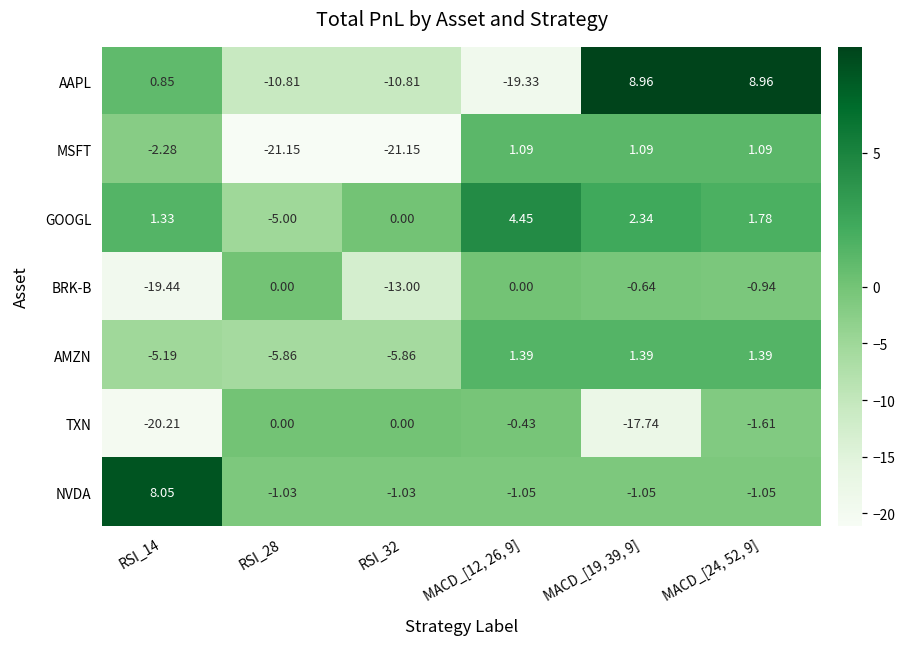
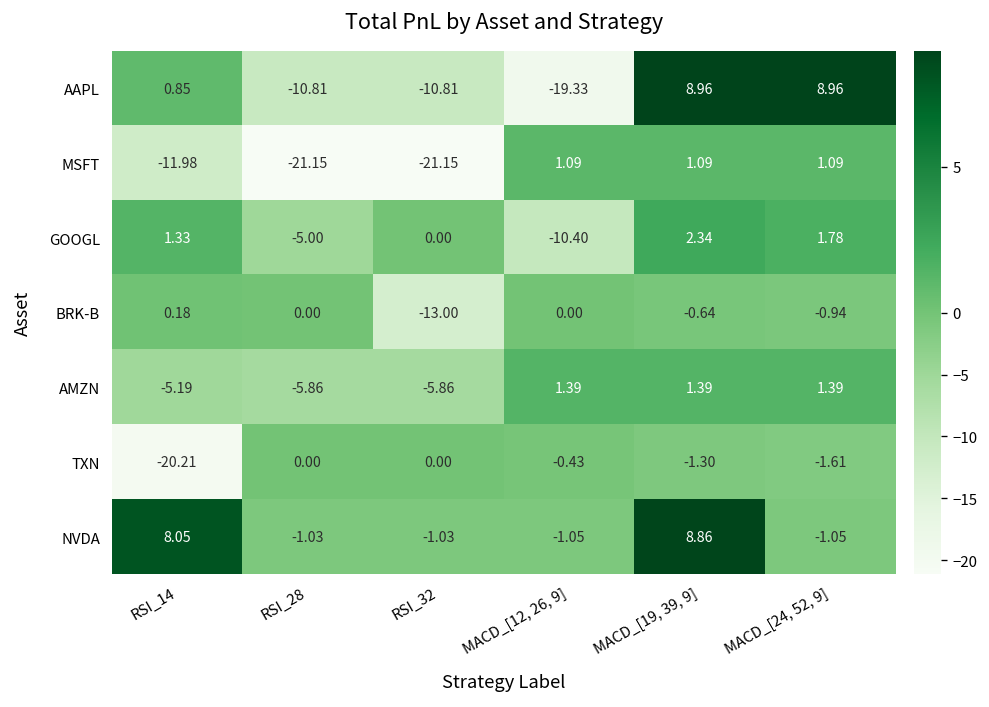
MSFT, RSI_14: -2.28 -> -11.98
GOOGL, MACD_[12, 26, 9]: 4.45 -> -10.40
BRK-B, RSI_14: -19.44 -> 0.18
TXN, MACD_[19, 39, 9]: -17.74 -> -1.30
NVDA, MACD_[19, 39, 9]: -1.05 -> 8.86
